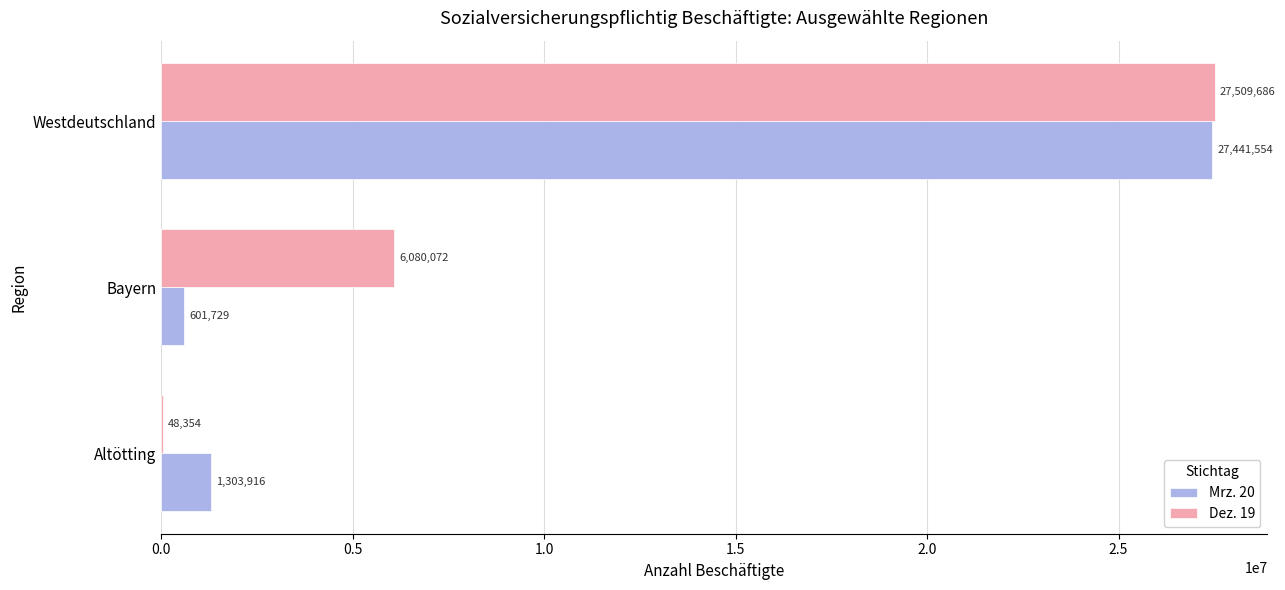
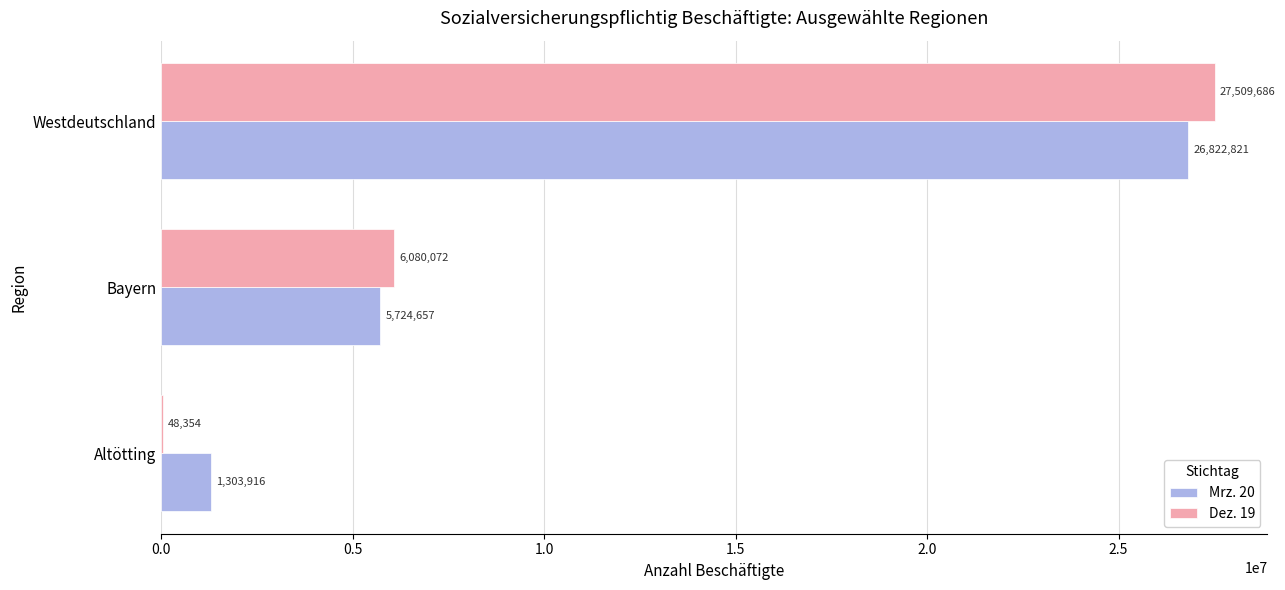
Mrz. 20, Westdeutschland: 27,441,554 -> 26,822,821
Mrz. 20, Bayern: 601,729 -> 5,724,657
